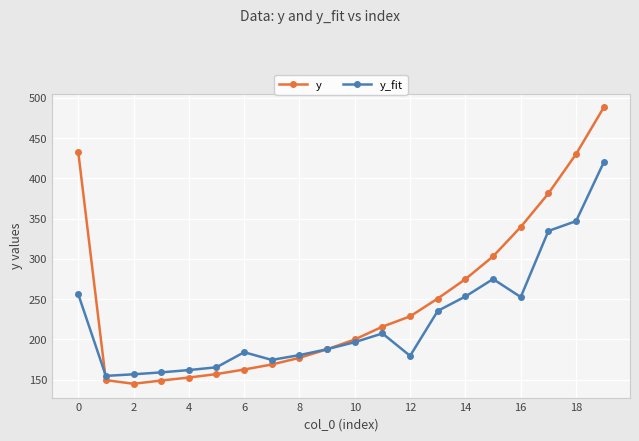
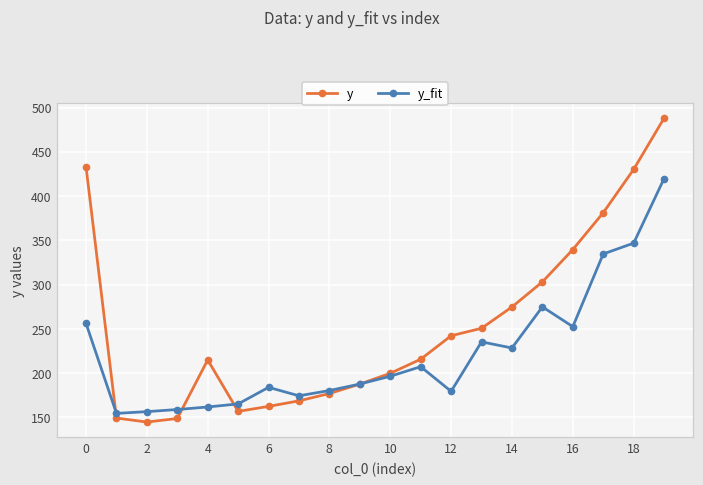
y, 4: 150 -> 210
y, 12: 230 -> 240
y_fit, 14: 250 -> 230
